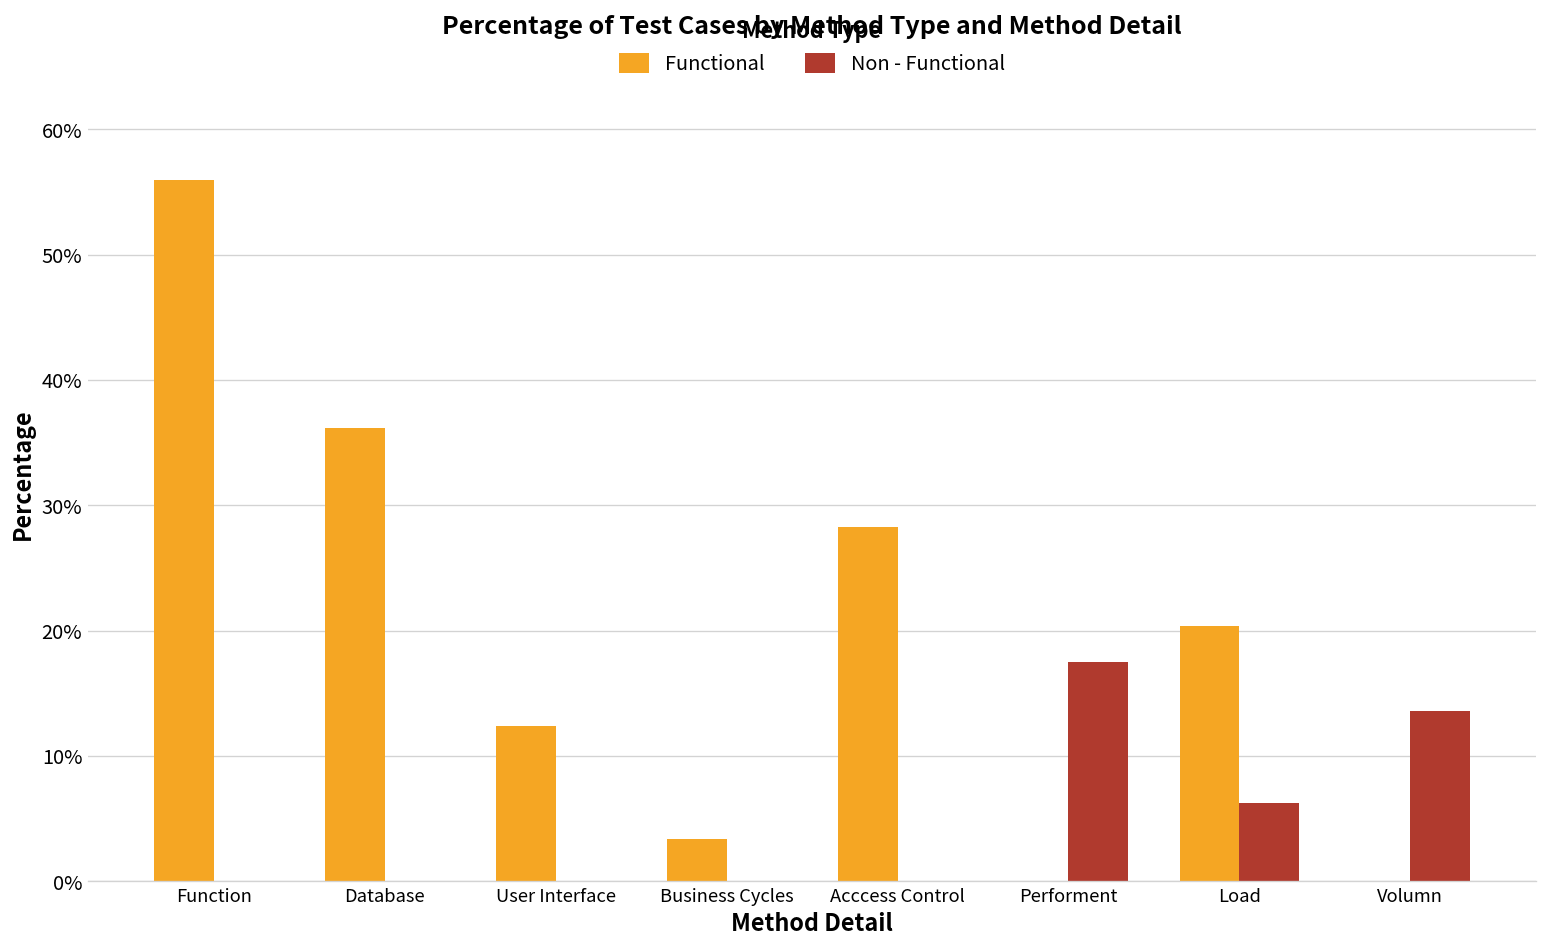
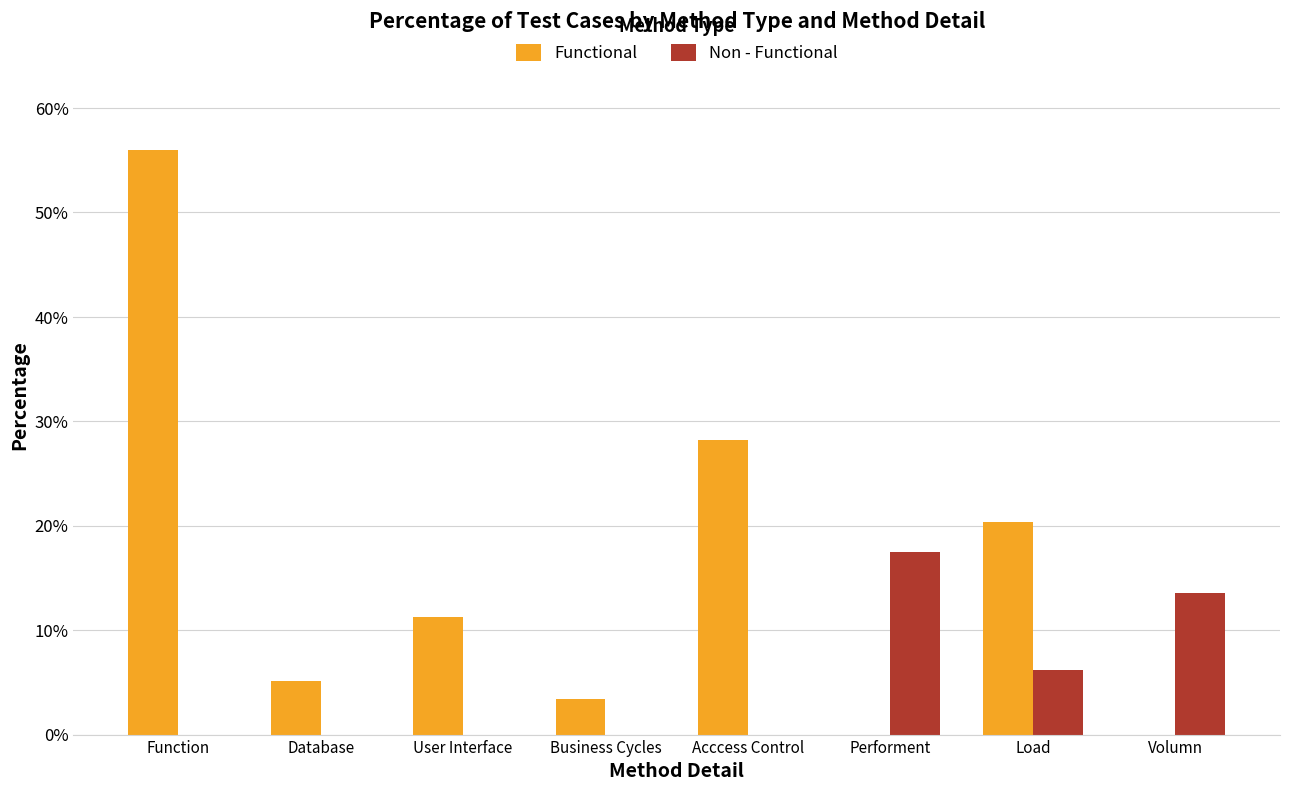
Functional, Database: 36.2% -> 5.1%
Functional, User Interface: 12.4% -> 11.3%
